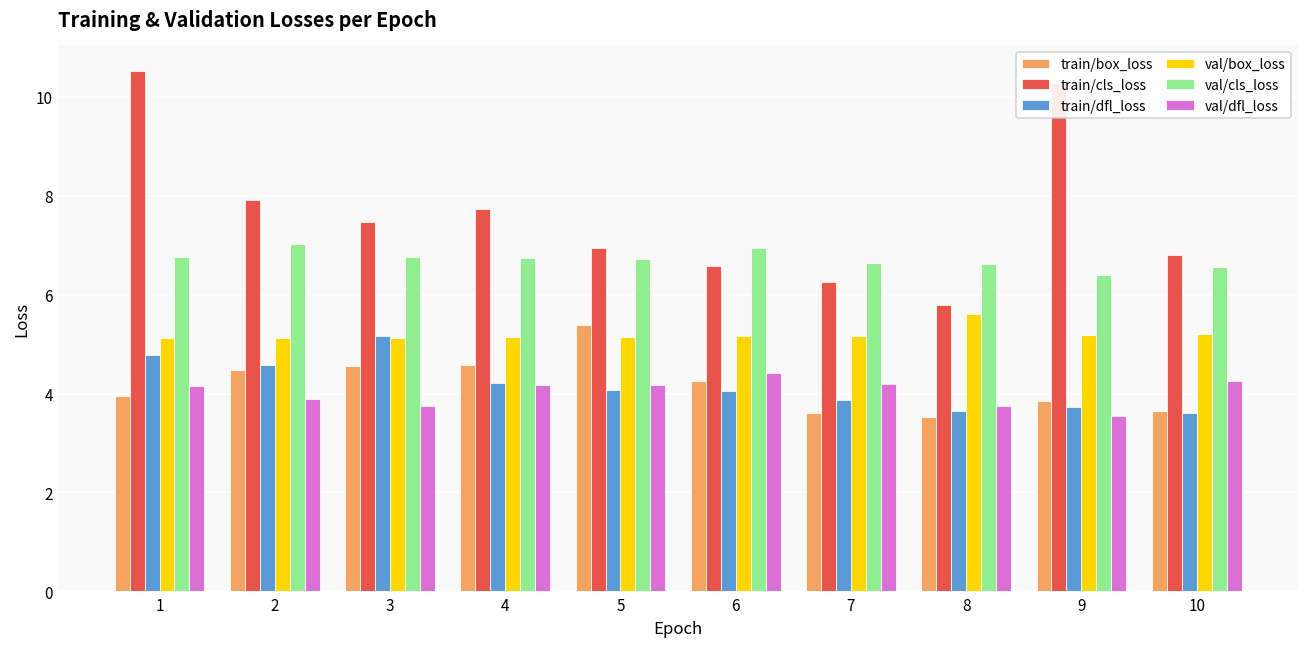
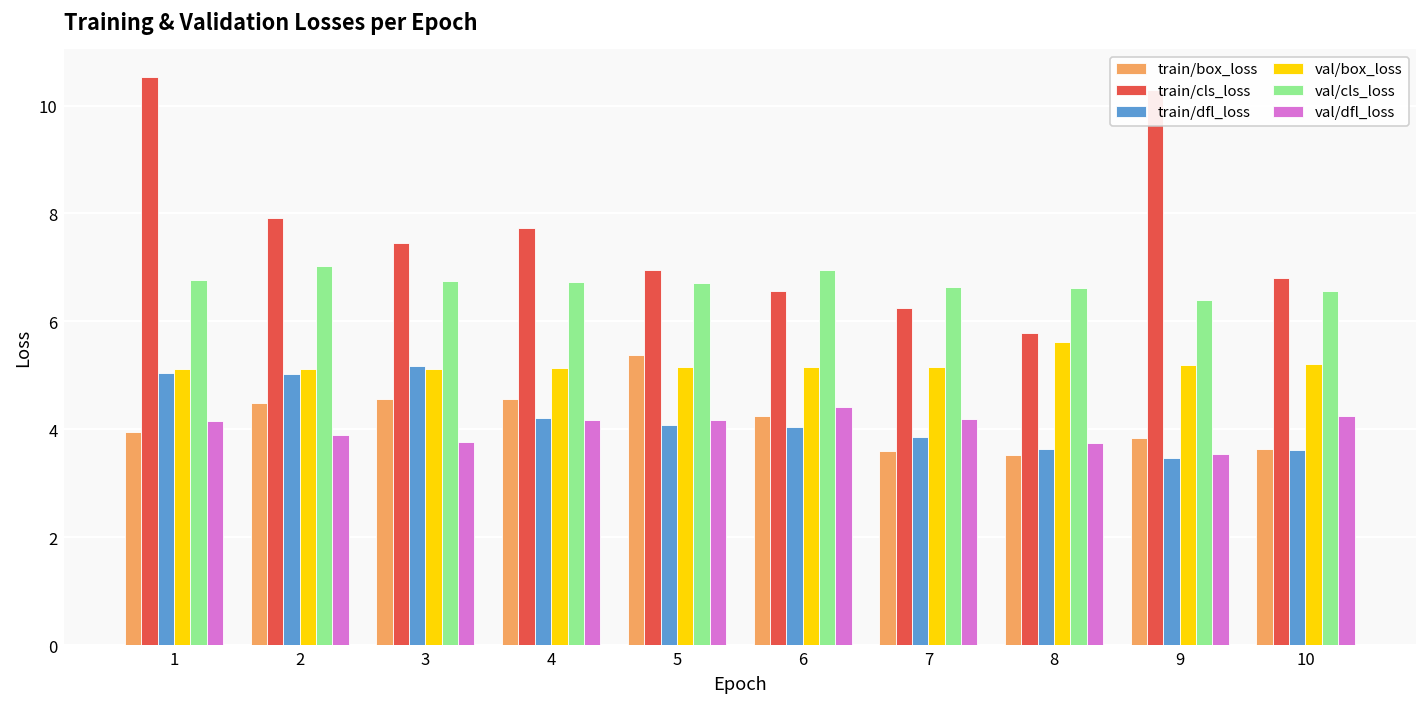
train/dfl_loss, 1: 4.8 -> 5.0
train/dfl_loss, 2: 4.6 -> 5.0
train/dfl_loss, 9: 3.7 -> 3.5
